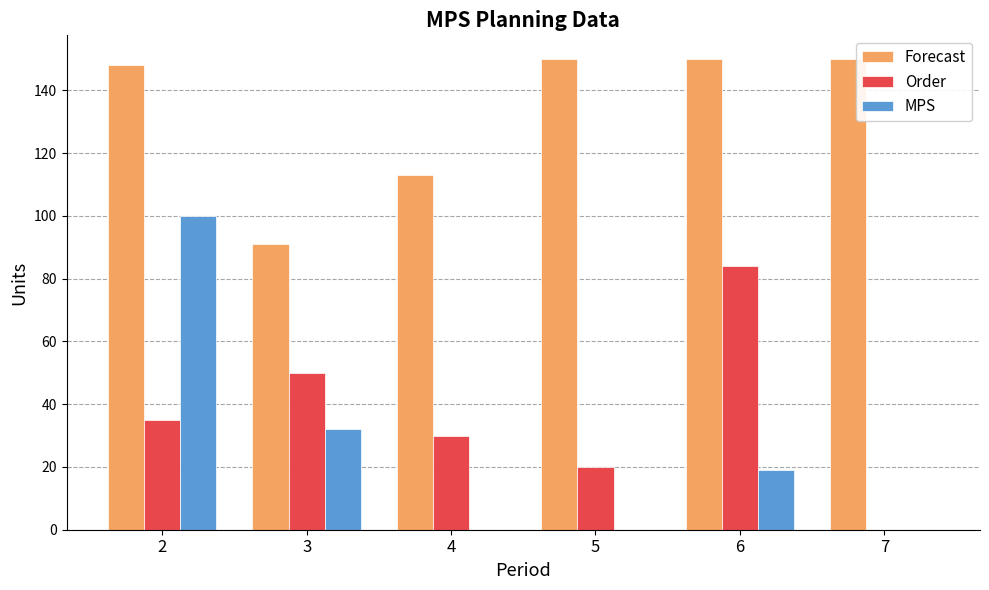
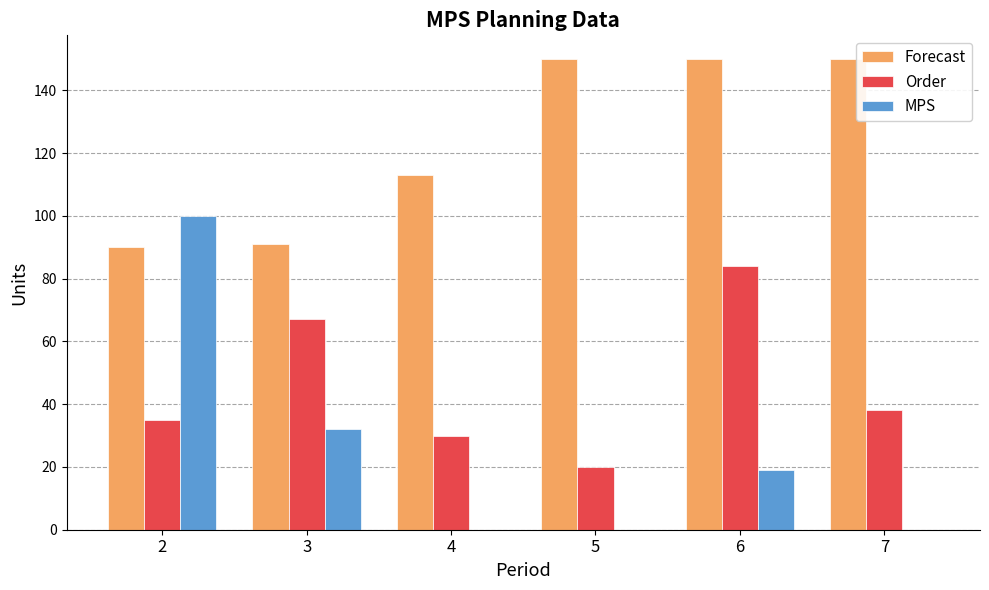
Forecast, 2: 148 -> 90
Order, 3: 50 -> 67
Order, 7: 0 -> 38
